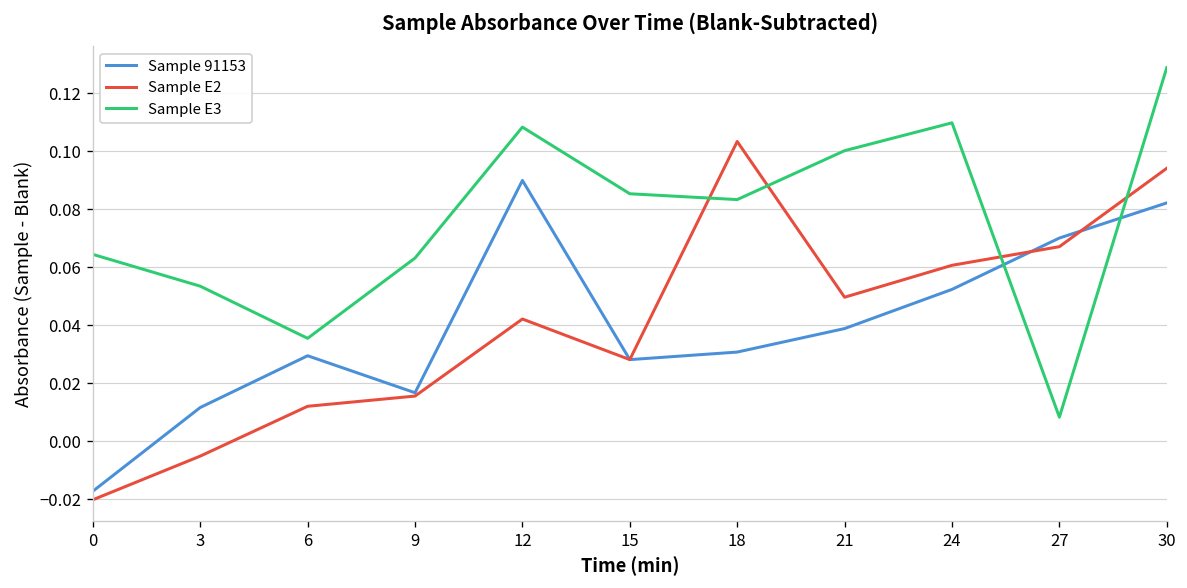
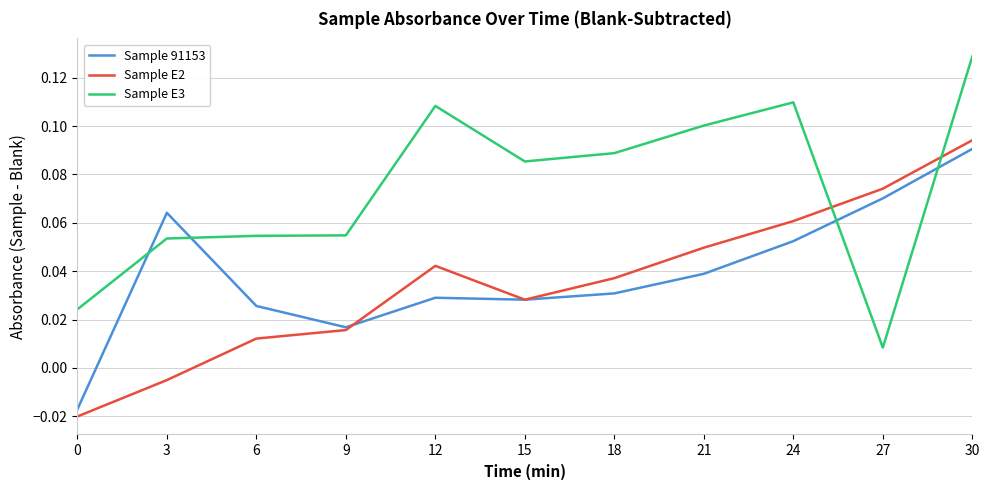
Sample E3, 0: 0.064 -> 0.024
Sample 91153, 3: 0.012 -> 0.064
Sample 91153, 6: 0.030 -> 0.026
Sample E3, 6: 0.036 -> 0.055
Sample E3, 9: 0.063 -> 0.055
Sample 91153, 12: 0.090 -> 0.029
Sample E2, 18: 0.103 -> 0.037
Sample E3, 18: 0.083 -> 0.089
Sample E2, 27: 0.067 -> 0.074
Sample 91153, 30: 0.082 -> 0.091
